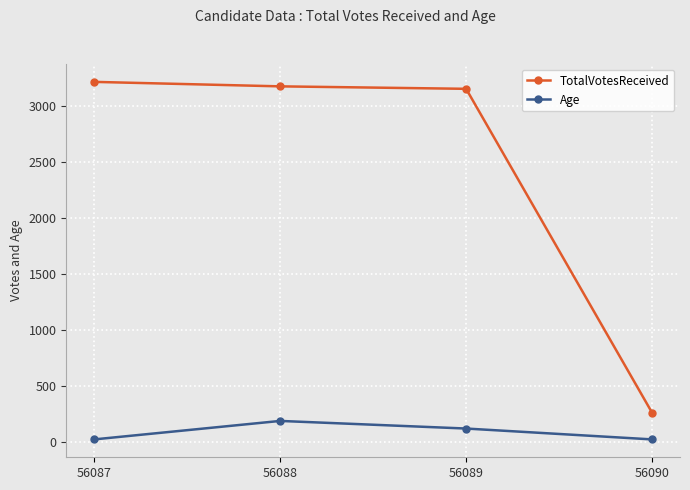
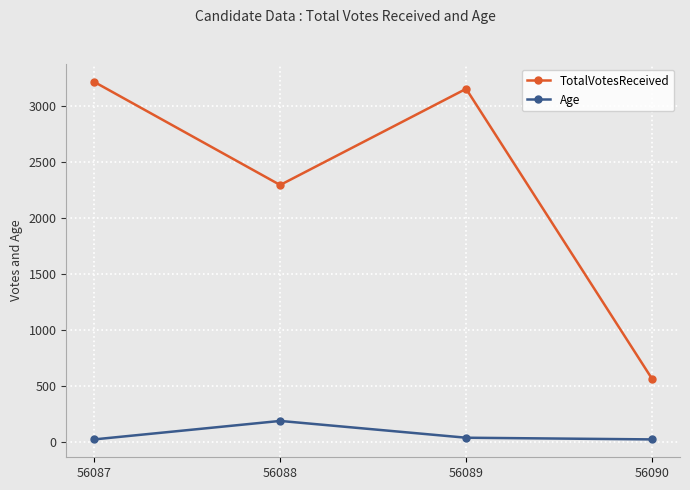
TotalVotesReceived, 56088: 3180 -> 2300
Age, 56089: 120 -> 40
TotalVotesReceived, 56090: 260 -> 560
